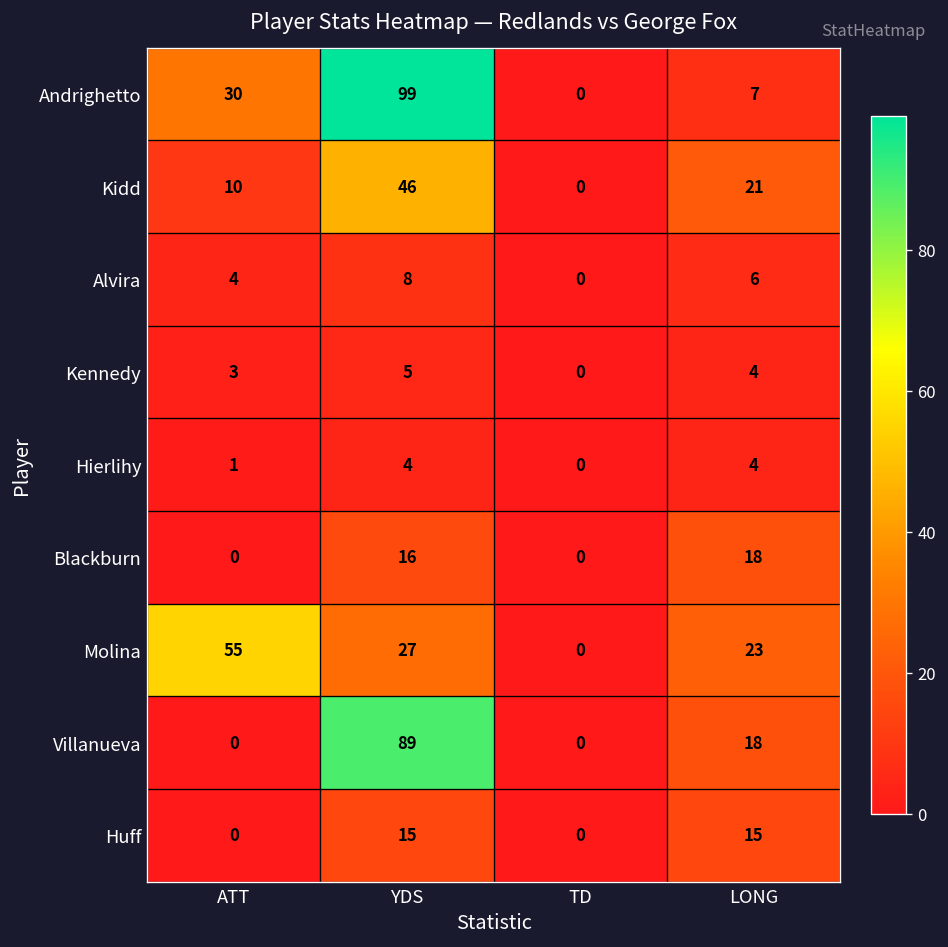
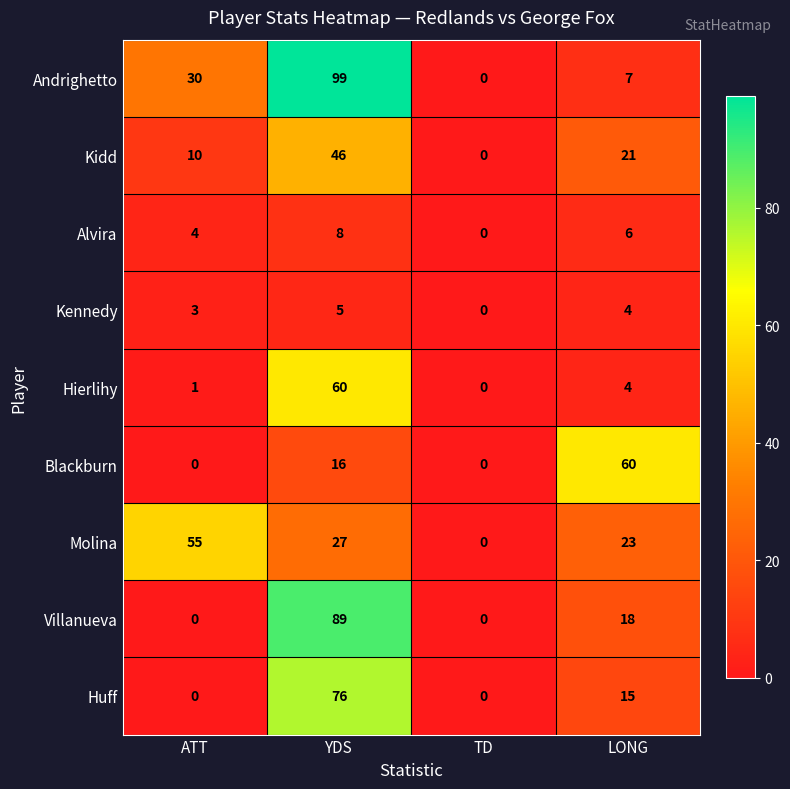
Hierlihy, YDS: 4 -> 60
Blackburn, LONG: 18 -> 60
Huff, YDS: 15 -> 76
